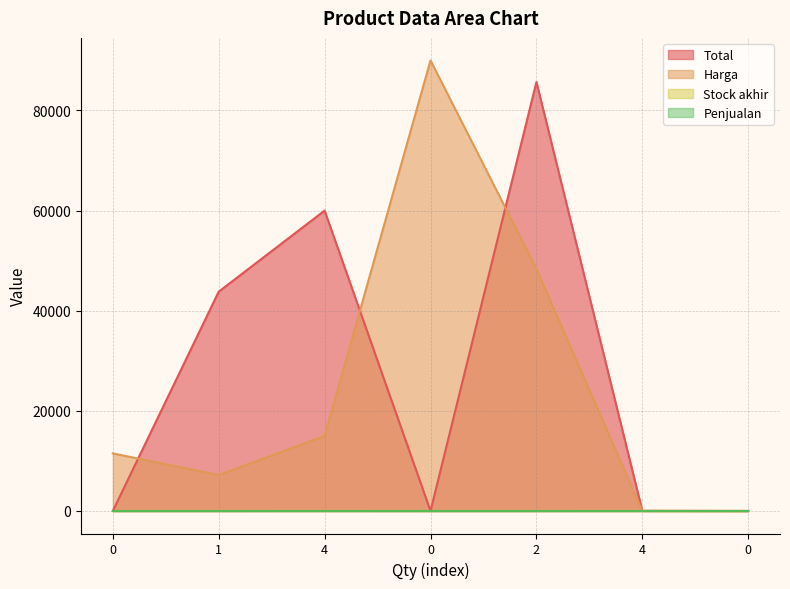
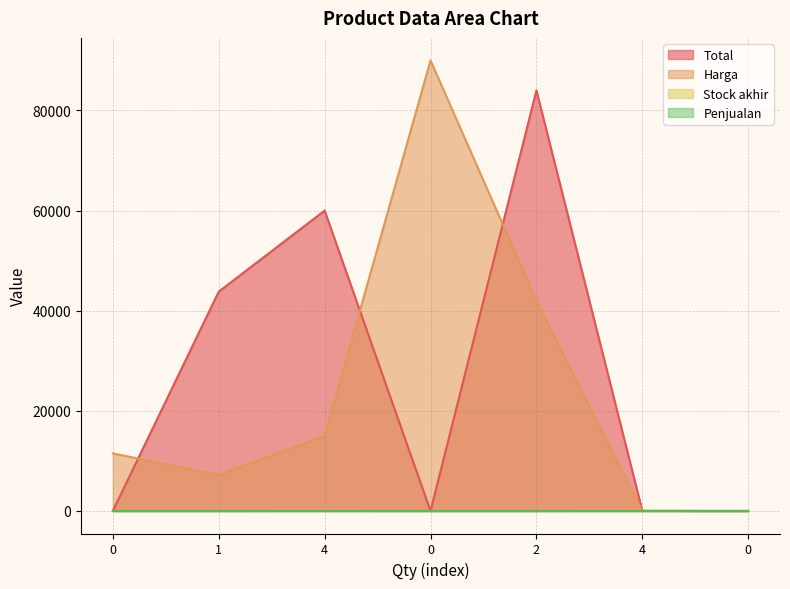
Total, 2: 86000 -> 84000
Harga, 2: 48000 -> 42000
